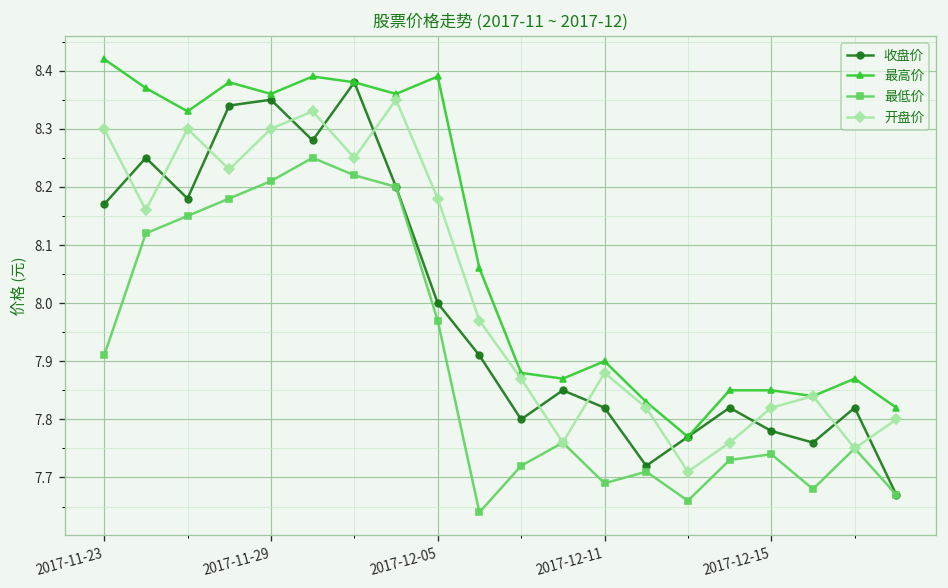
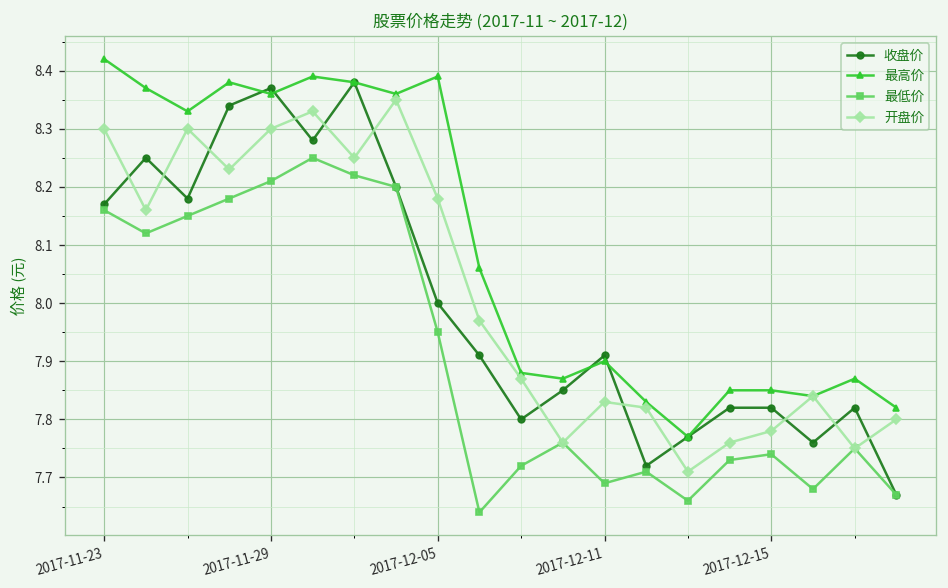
最低价, 2017-11-23: 7.91 -> 8.16
收盘价, 2017-11-29: 8.35 -> 8.37
最低价, 2017-12-05: 7.97 -> 7.95
收盘价, 2017-12-11: 7.82 -> 7.91
开盘价, 2017-12-11: 7.88 -> 7.83
收盘价, 2017-12-15: 7.78 -> 7.82
开盘价, 2017-12-15: 7.82 -> 7.78
